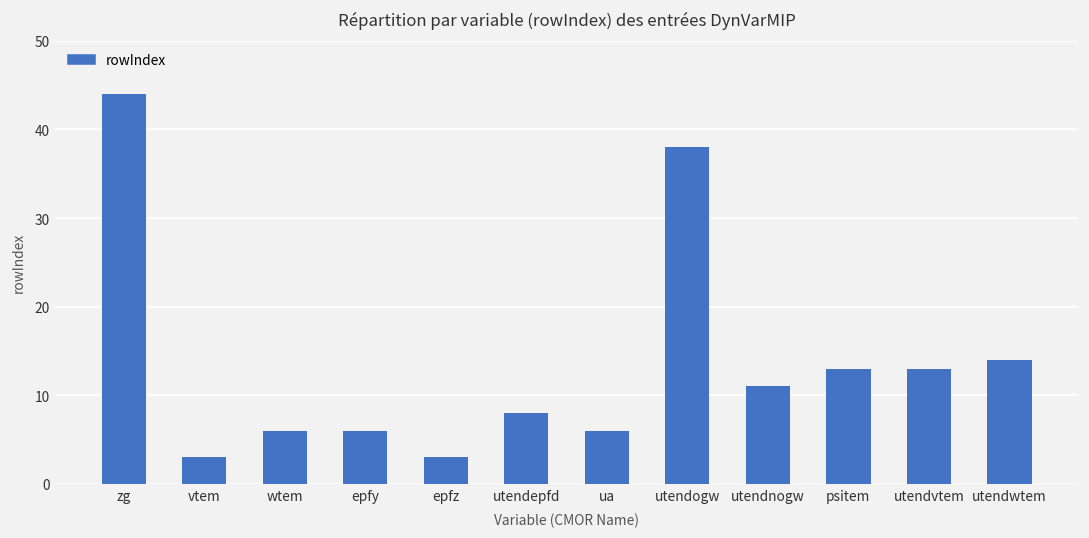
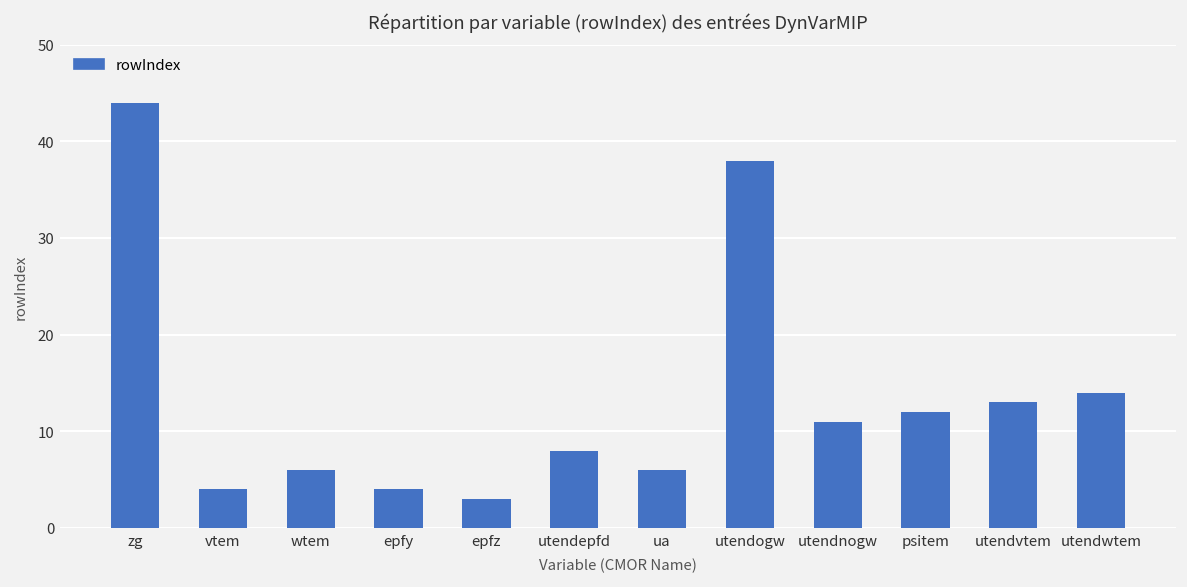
vtem: 3 -> 4
epfy: 6 -> 4
psitem: 13 -> 12
